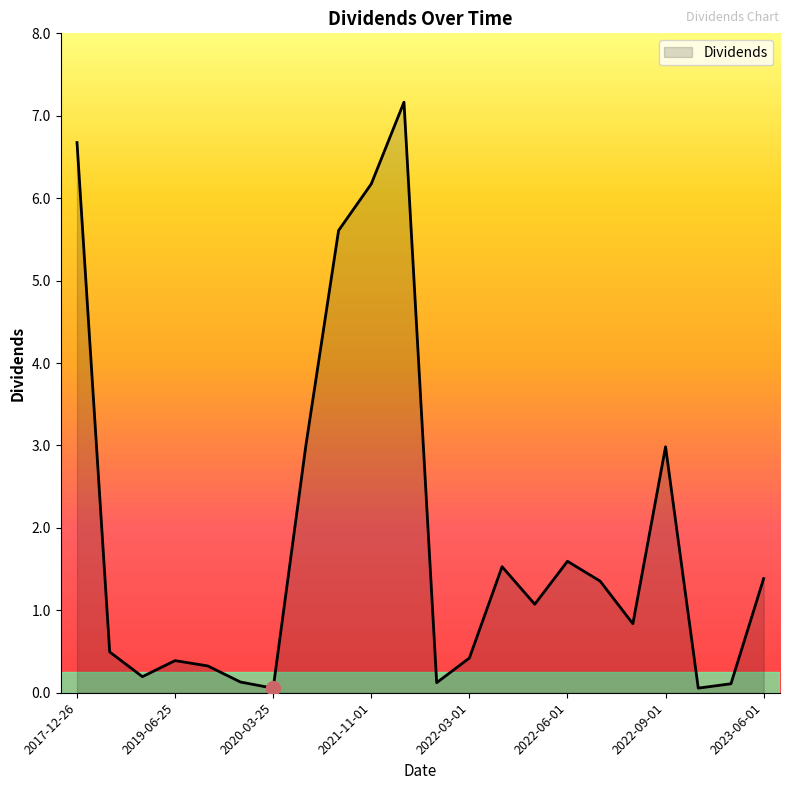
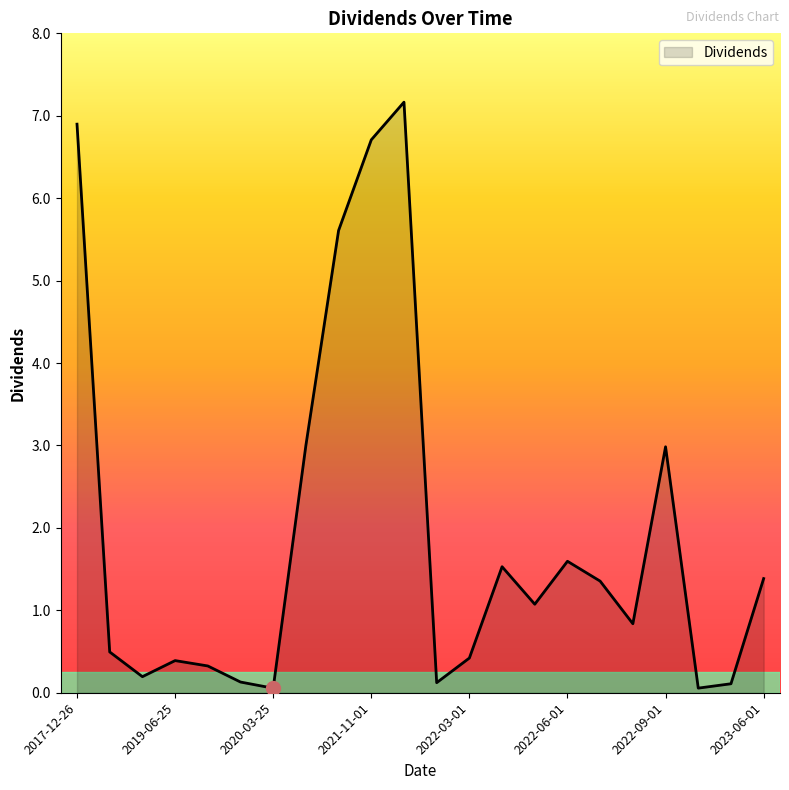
Dividends, 2017-12-26: 6.7 -> 6.9
Dividends, 2021-11-01: 6.2 -> 6.7
